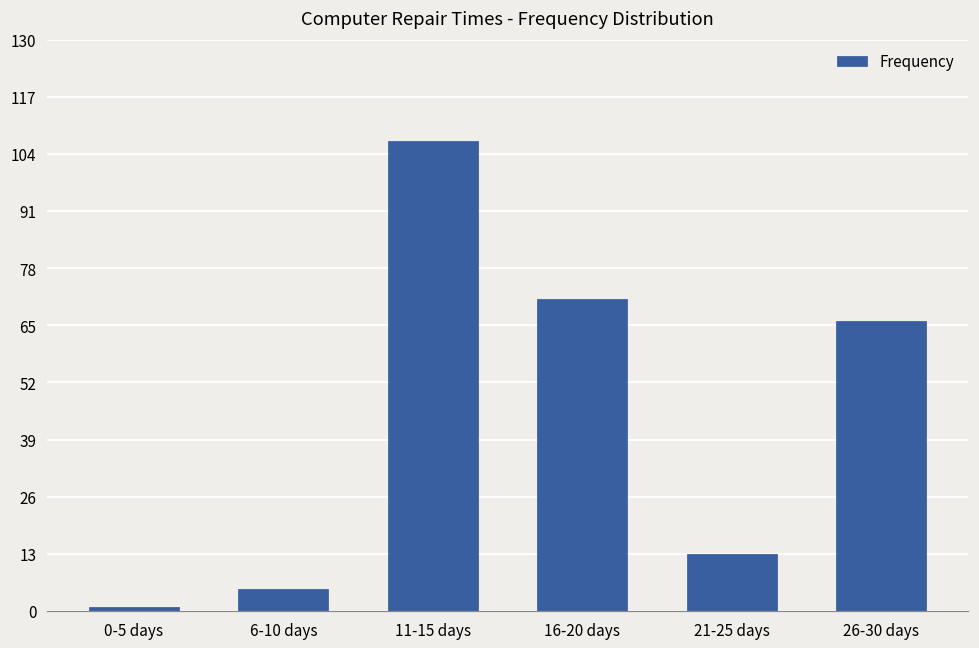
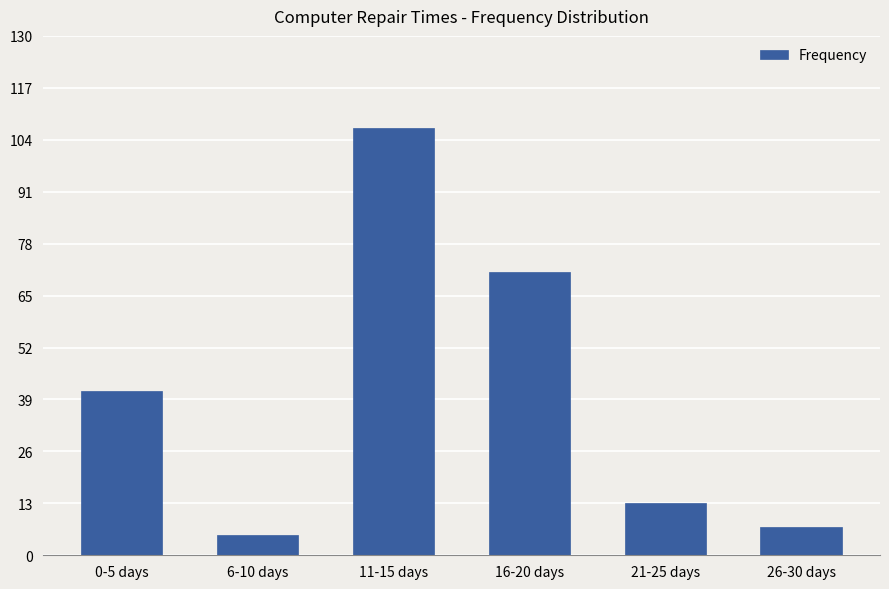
0-5 days: 1 -> 41
26-30 days: 66 -> 7
